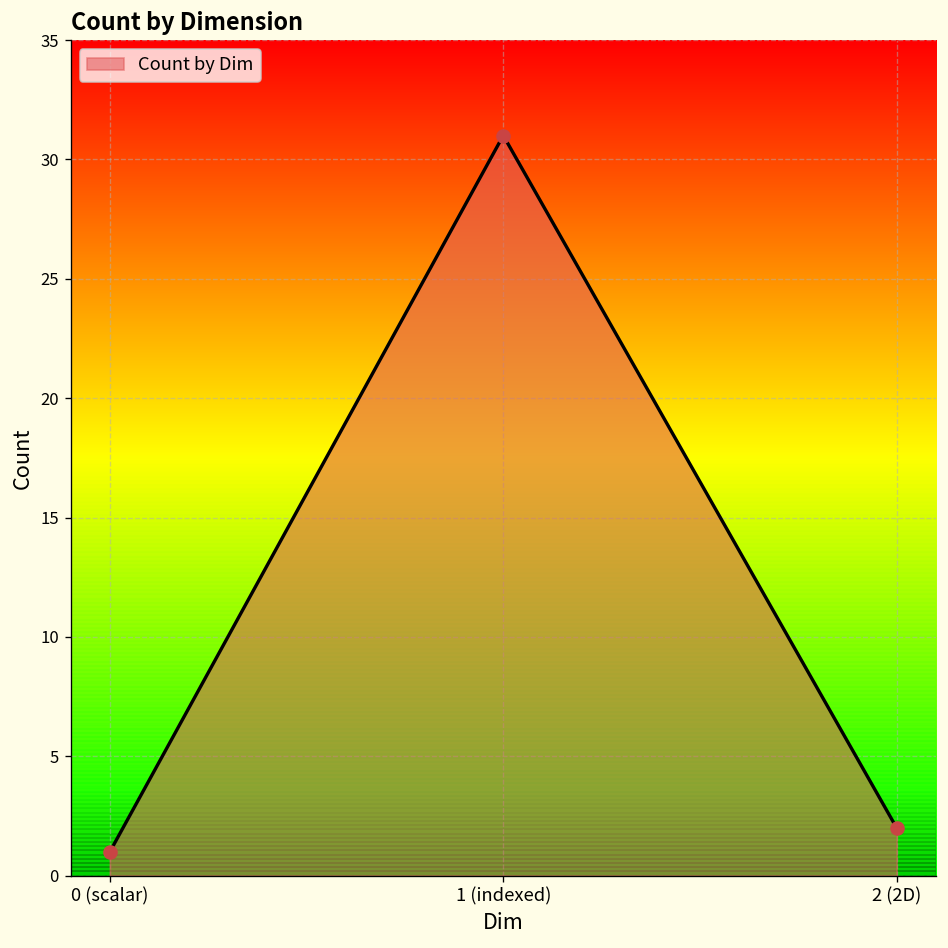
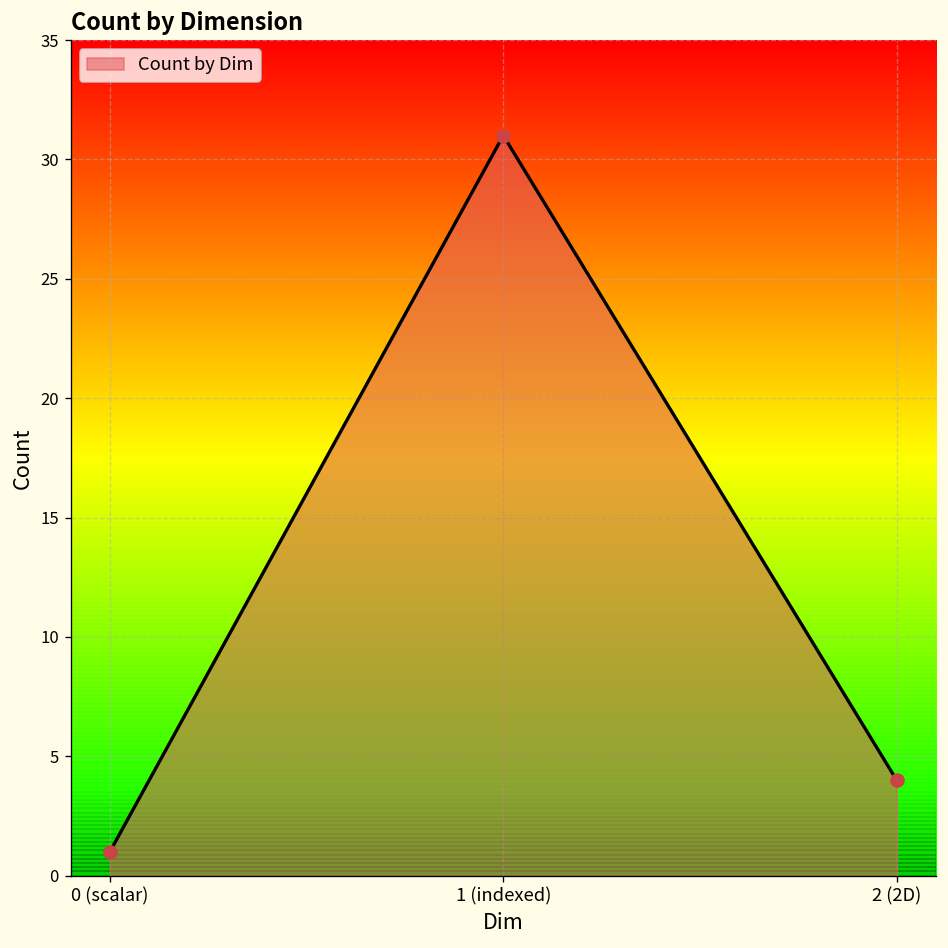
2 (2D): 2 -> 4
